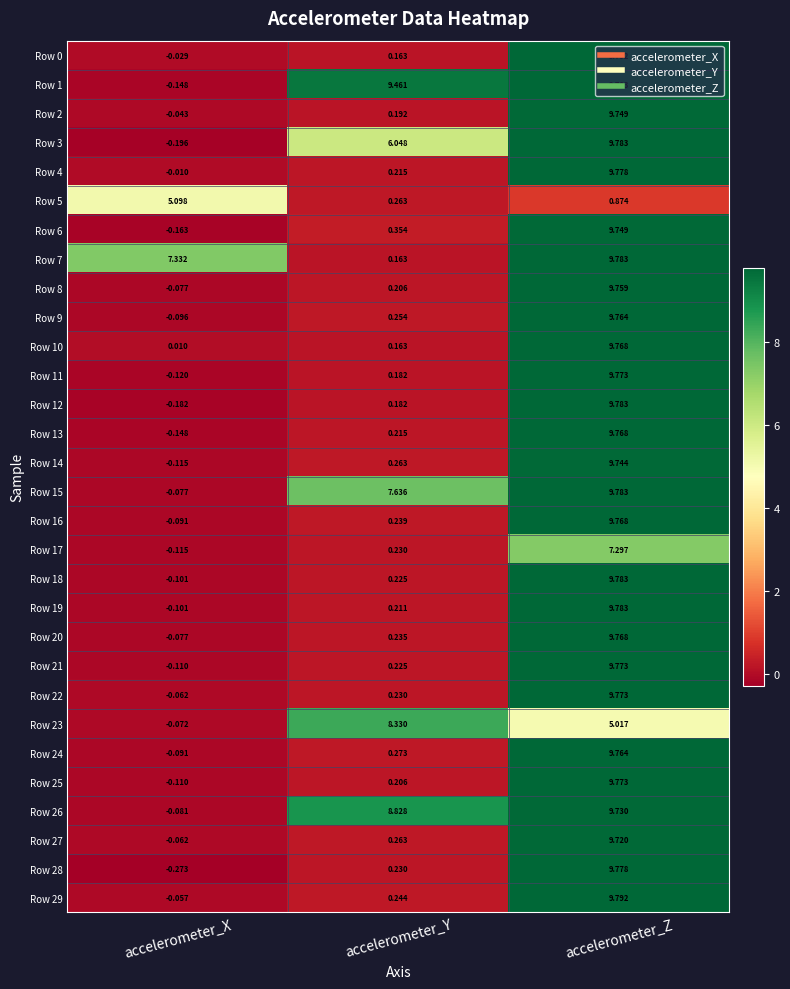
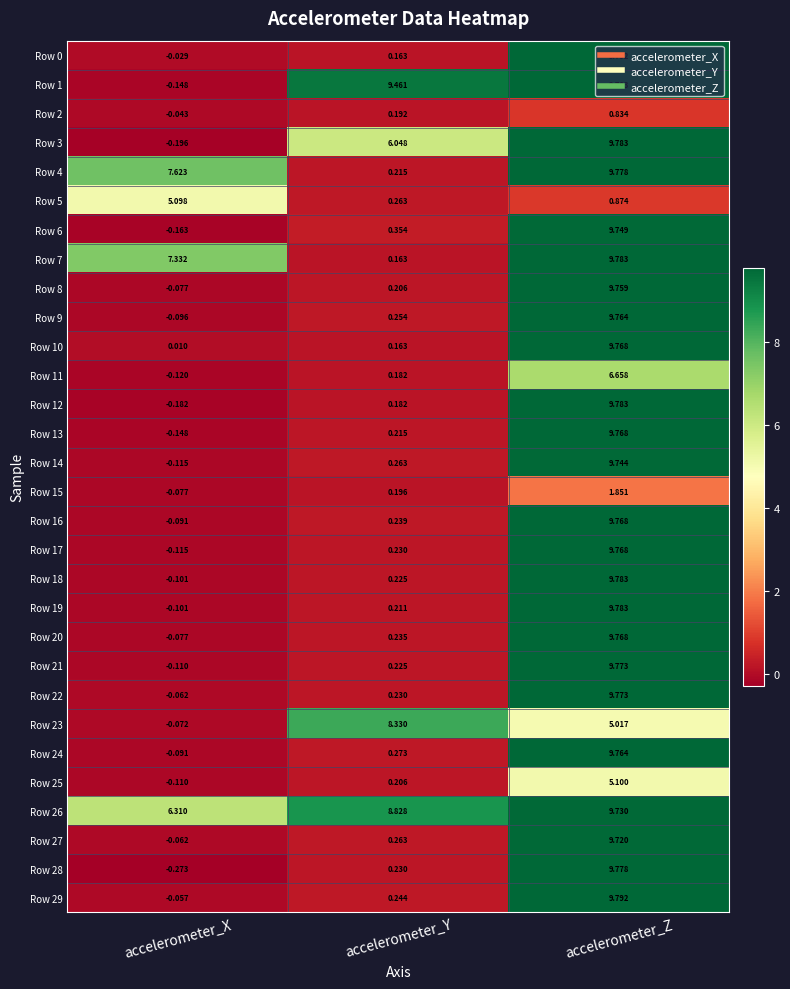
Row 2, accelerometer_Z: 9.749 -> 0.834
Row 4, accelerometer_X: -0.010 -> 7.623
Row 11, accelerometer_Z: 9.773 -> 6.658
Row 15, accelerometer_Y: 7.636 -> 0.196
Row 15, accelerometer_Z: 9.783 -> 1.851
Row 17, accelerometer_Z: 7.297 -> 9.768
Row 25, accelerometer_Z: 9.773 -> 5.100
Row 26, accelerometer_X: -0.081 -> 6.310
